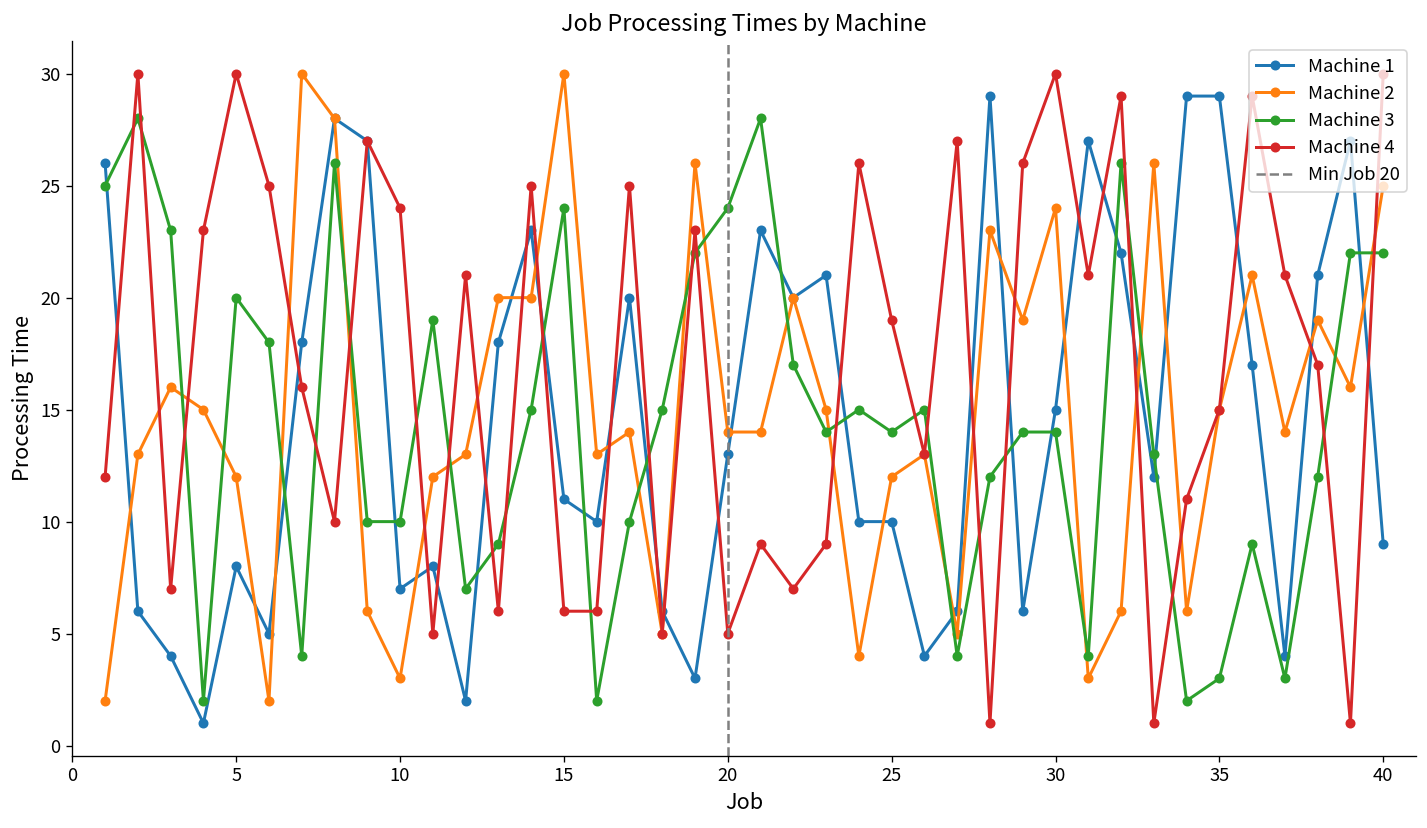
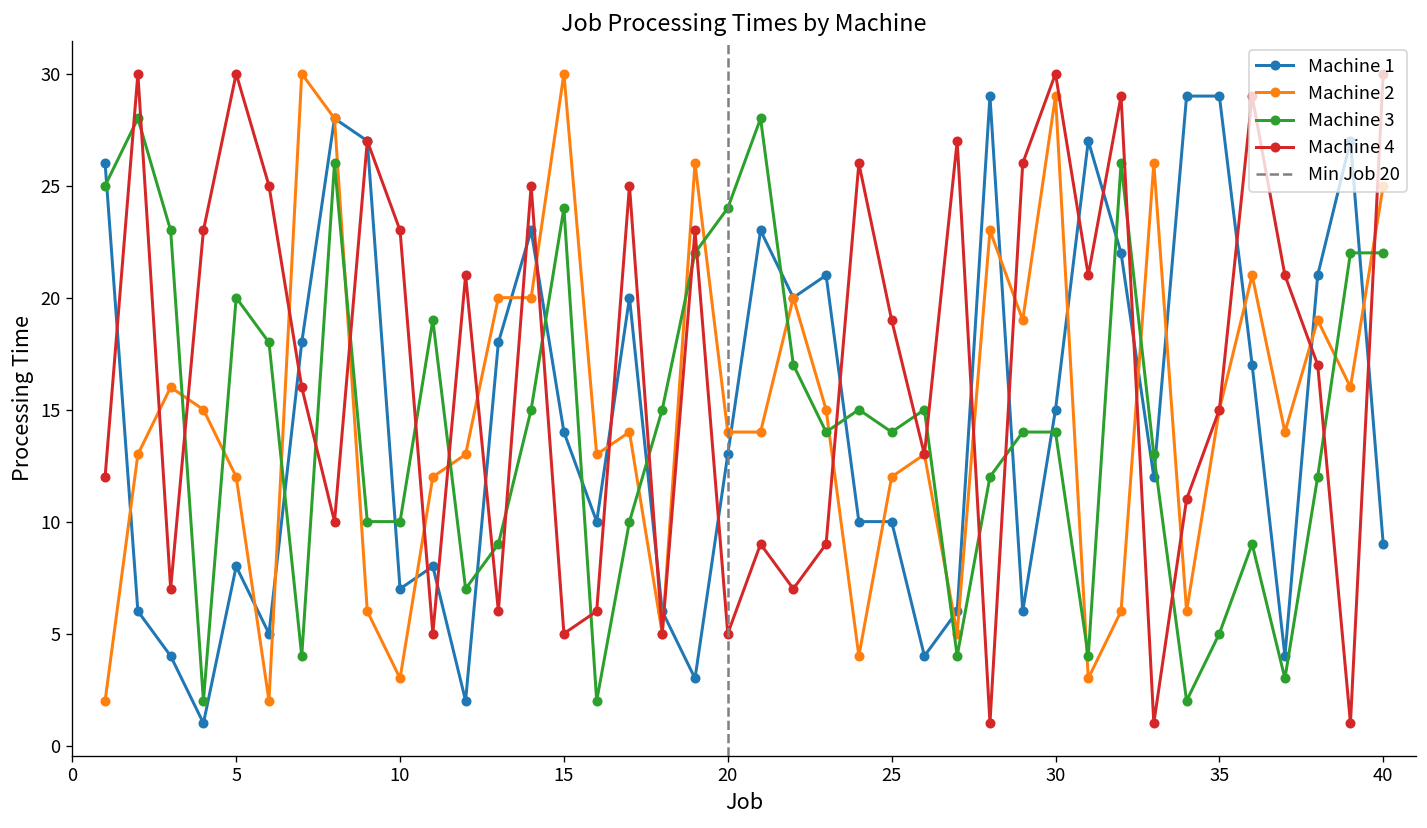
Machine 4, 10: 24 -> 23
Machine 1, 15: 11 -> 14
Machine 4, 15: 6 -> 5
Machine 2, 30: 24 -> 29
Machine 3, 35: 3 -> 5
